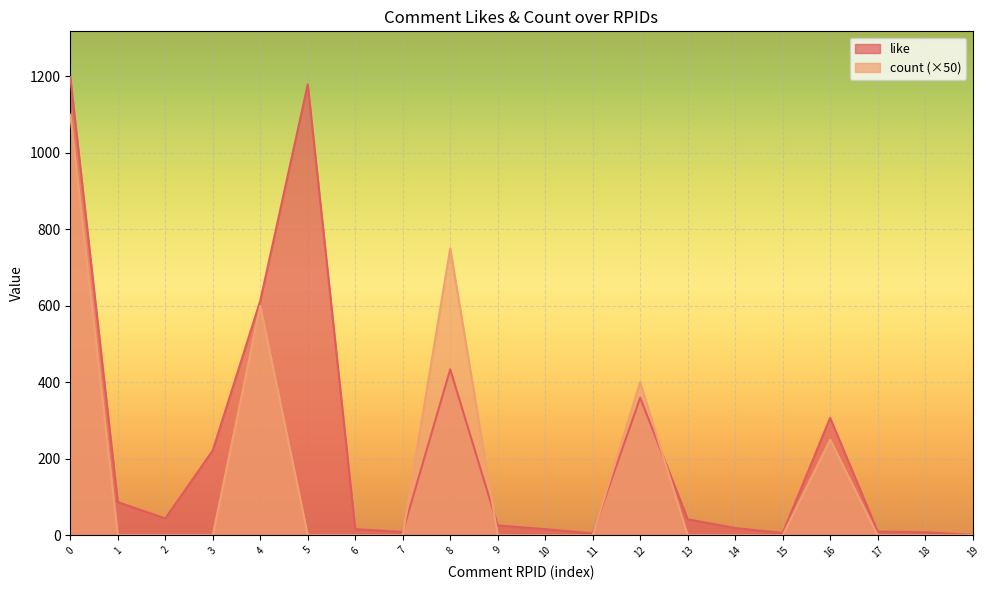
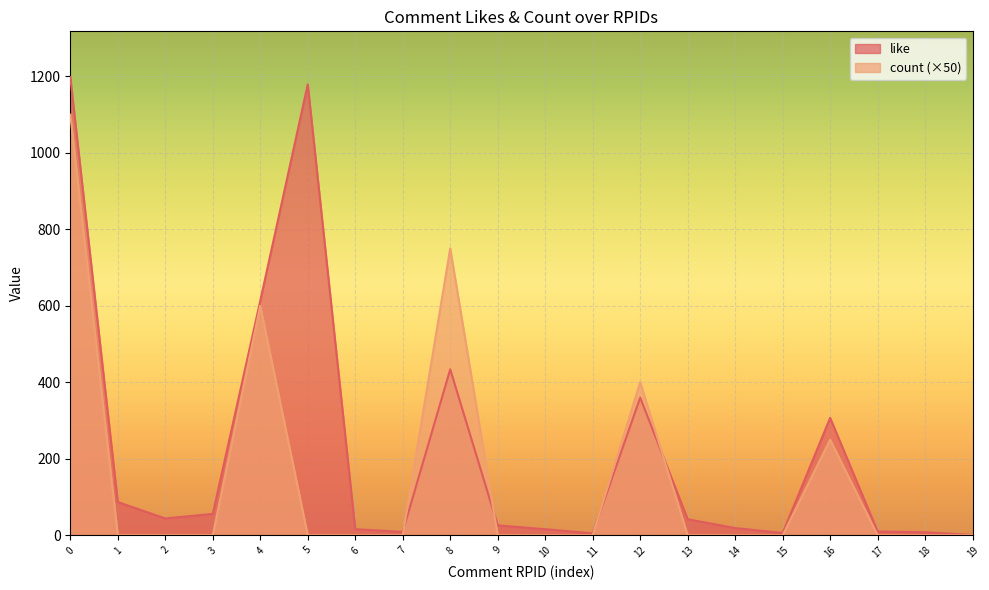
like, 3: 220 -> 60
